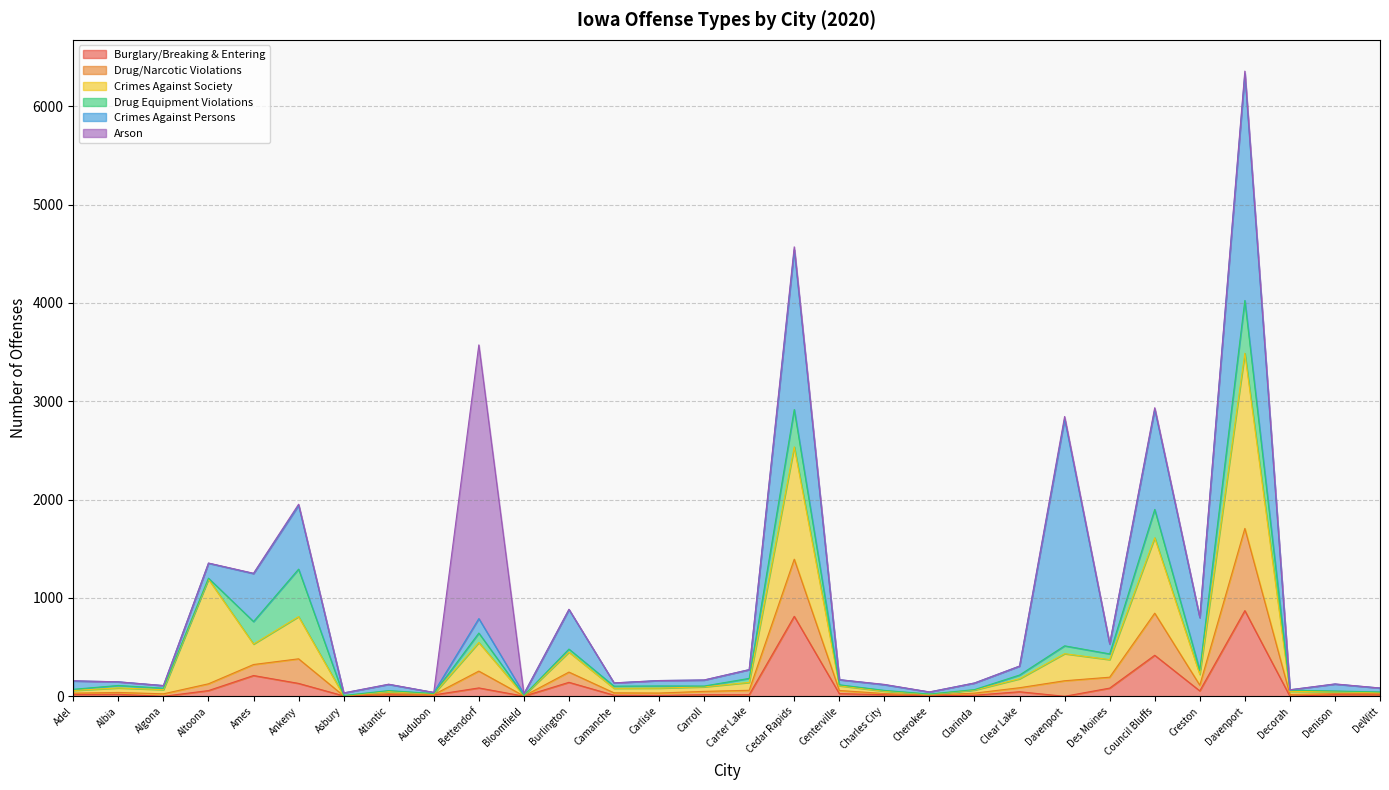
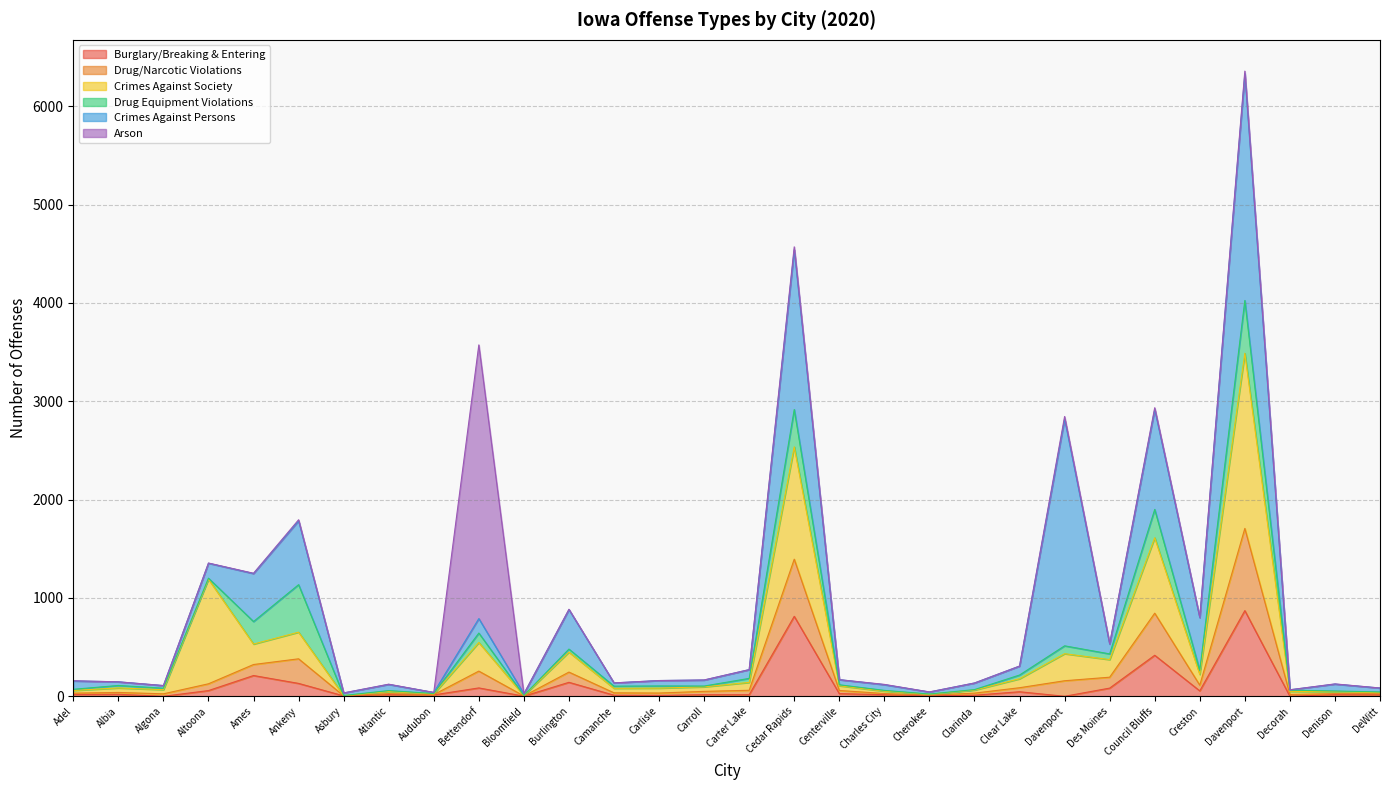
Crimes Against Society, Ankeny: 400 -> 300
